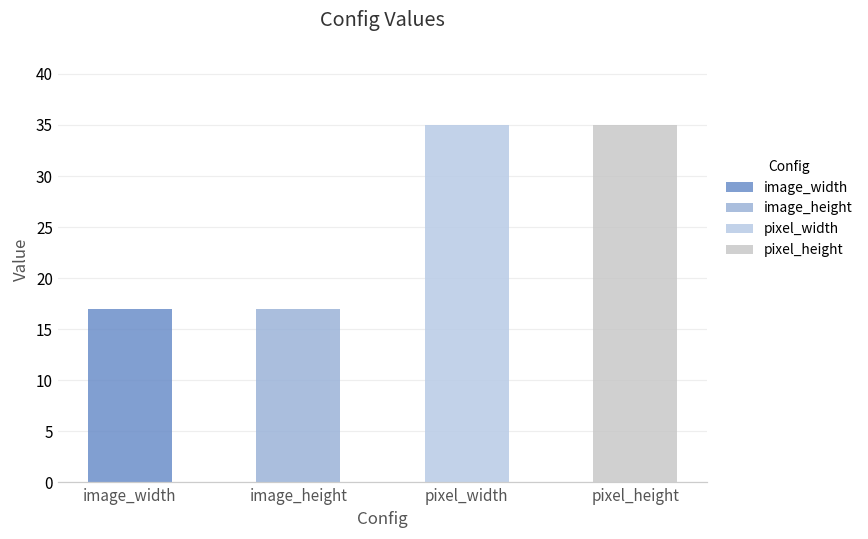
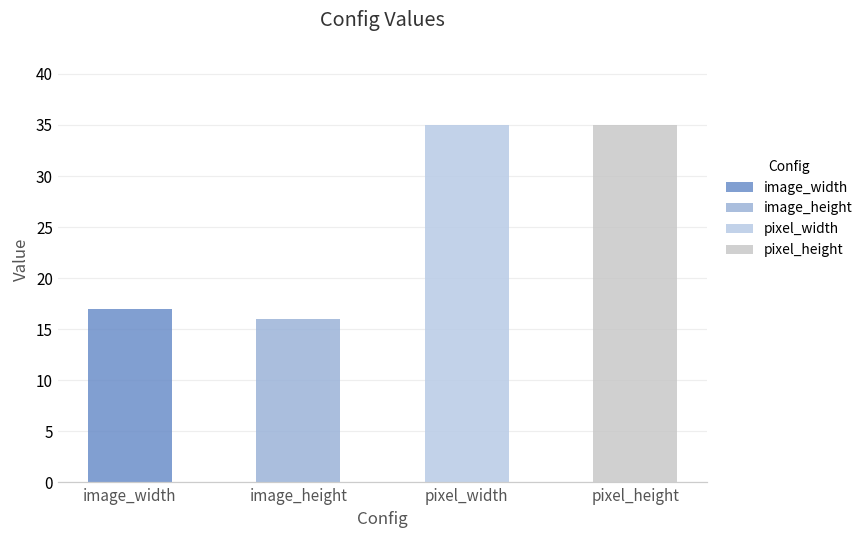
image_height: 17 -> 16
